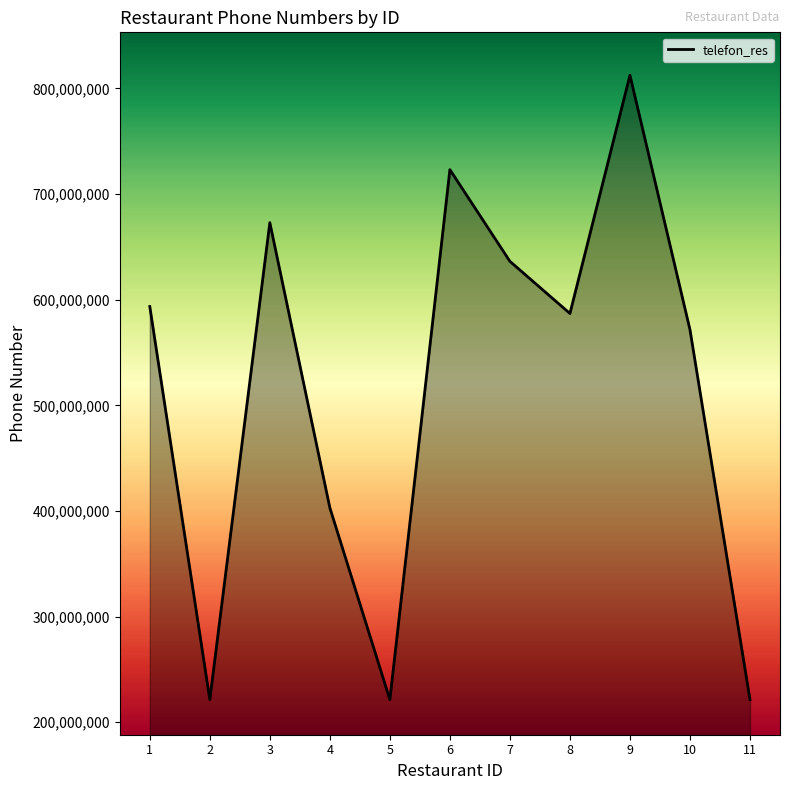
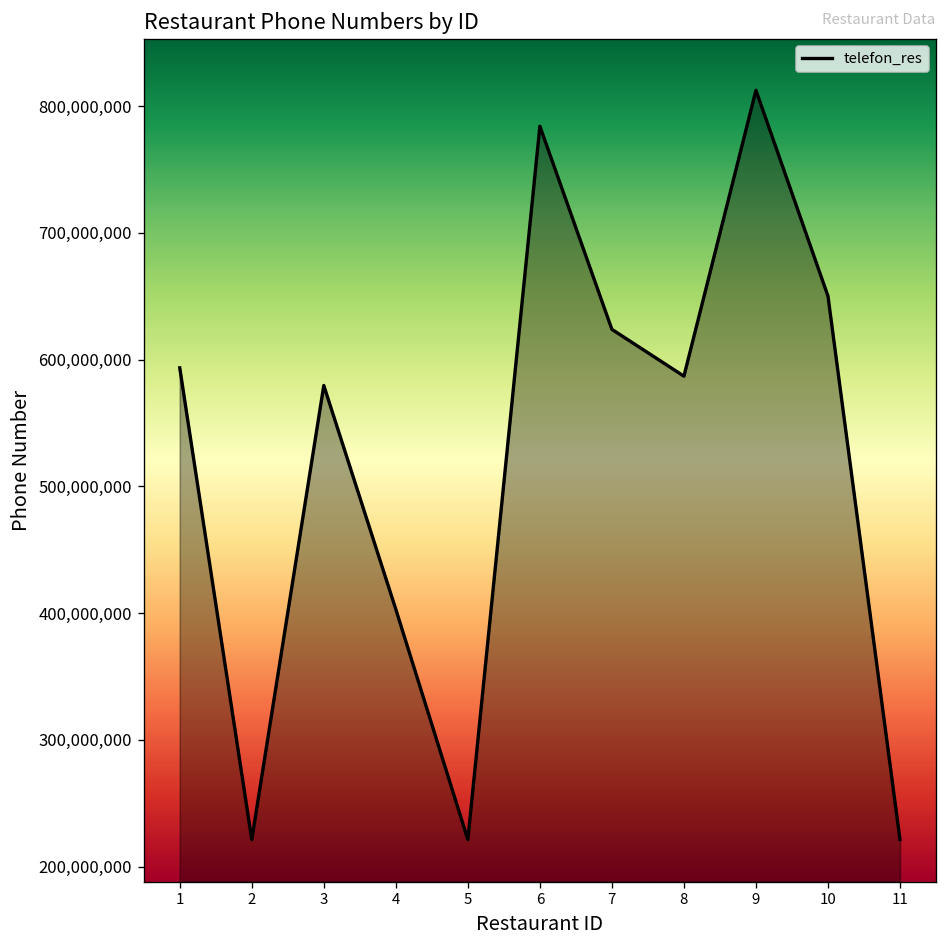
3: 673,000,000 -> 580,000,000
6: 723,000,000 -> 784,000,000
7: 636,000,000 -> 624,000,000
10: 572,000,000 -> 650,000,000
